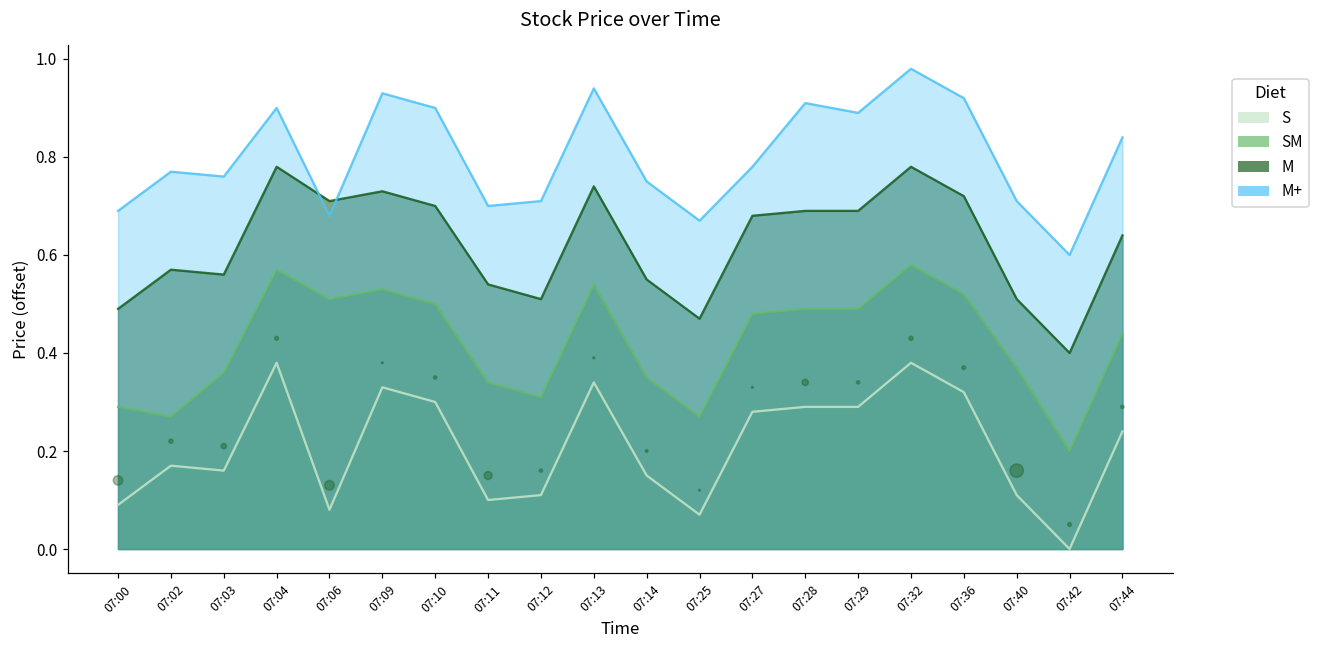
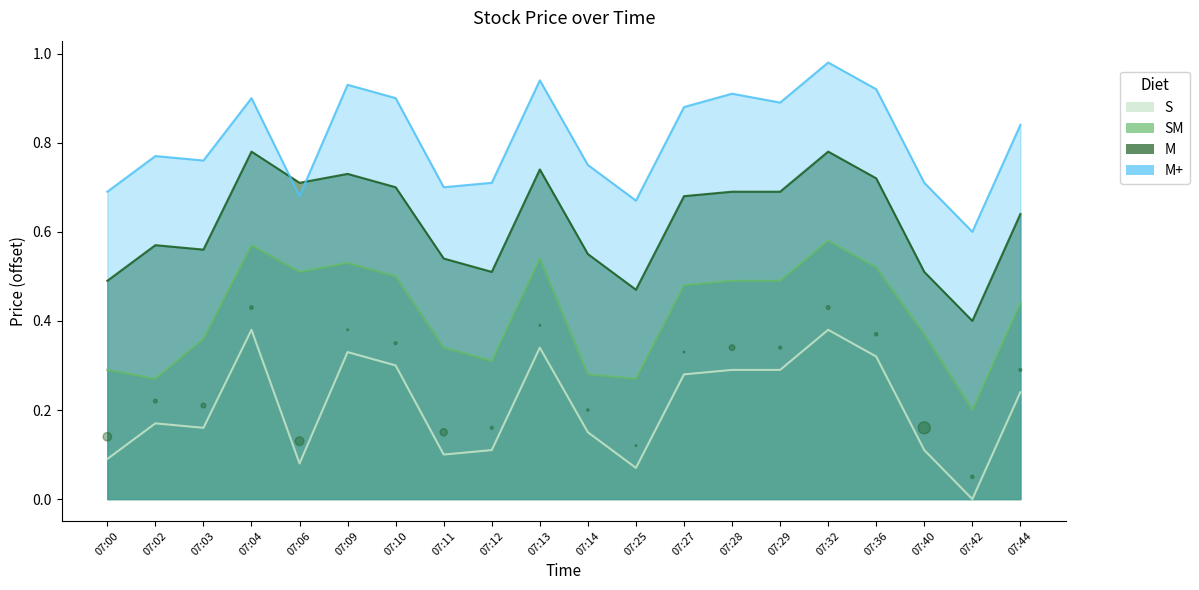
SM, 07:14: 0.35 -> 0.28
M+, 07:27: 0.78 -> 0.88
